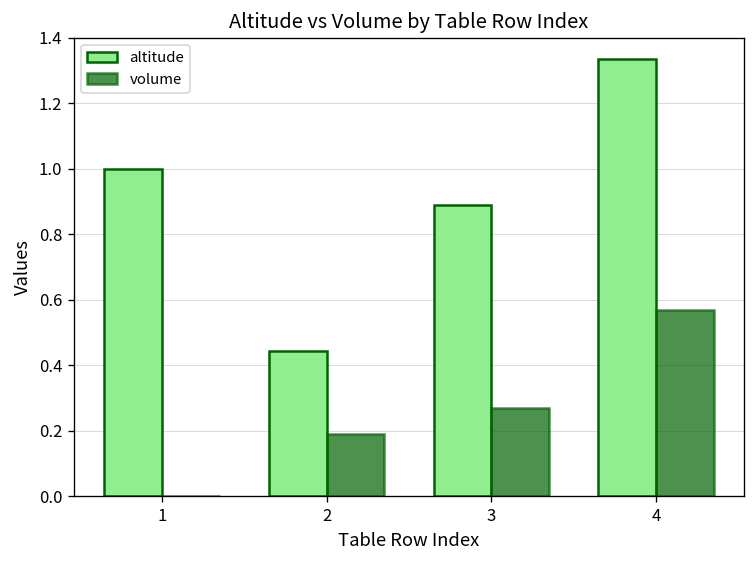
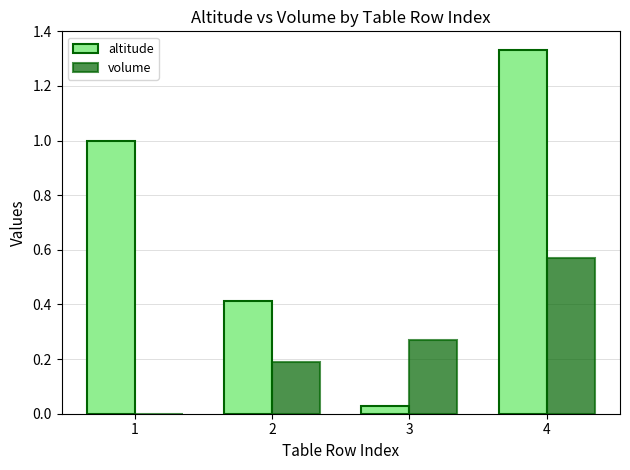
altitude, 2: 0.44 -> 0.41
altitude, 3: 0.89 -> 0.03
